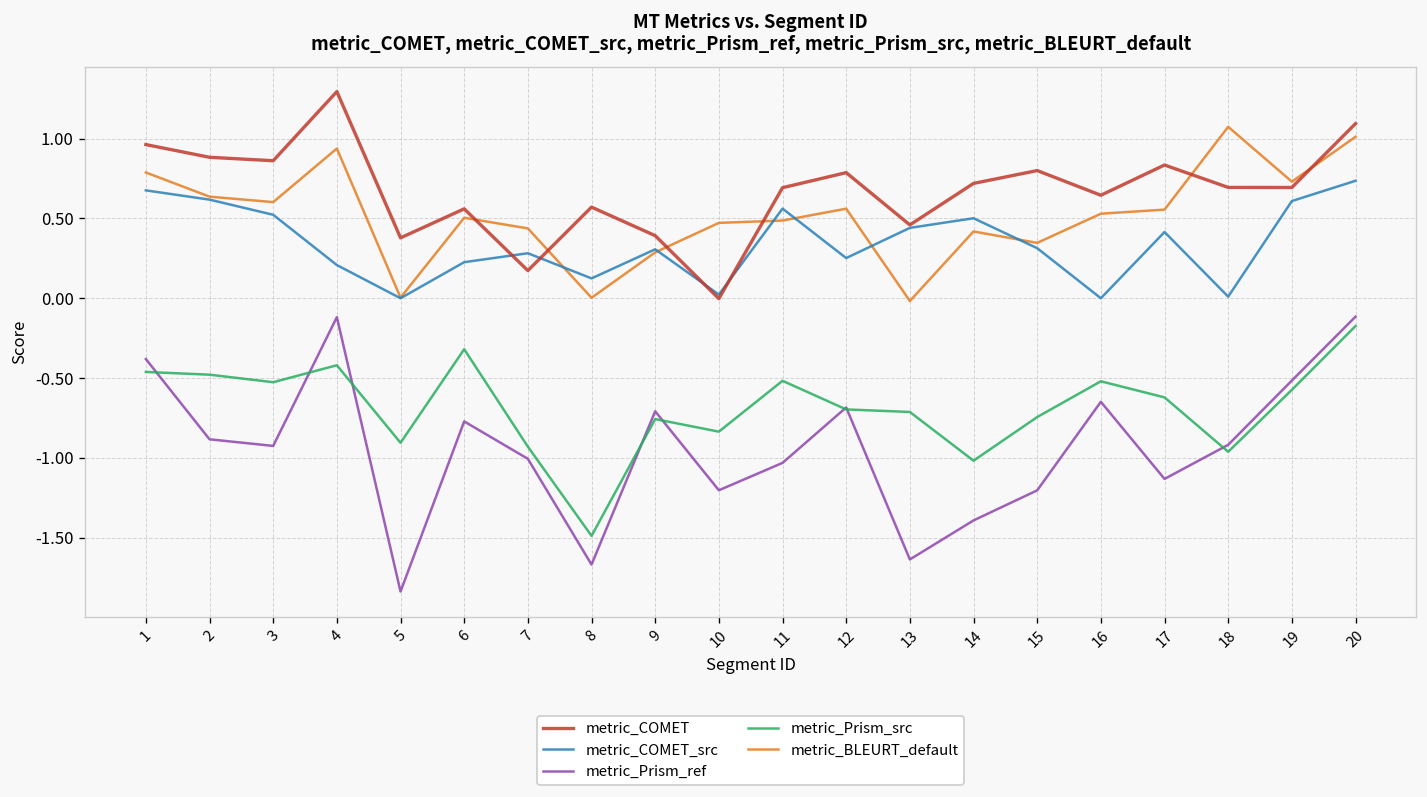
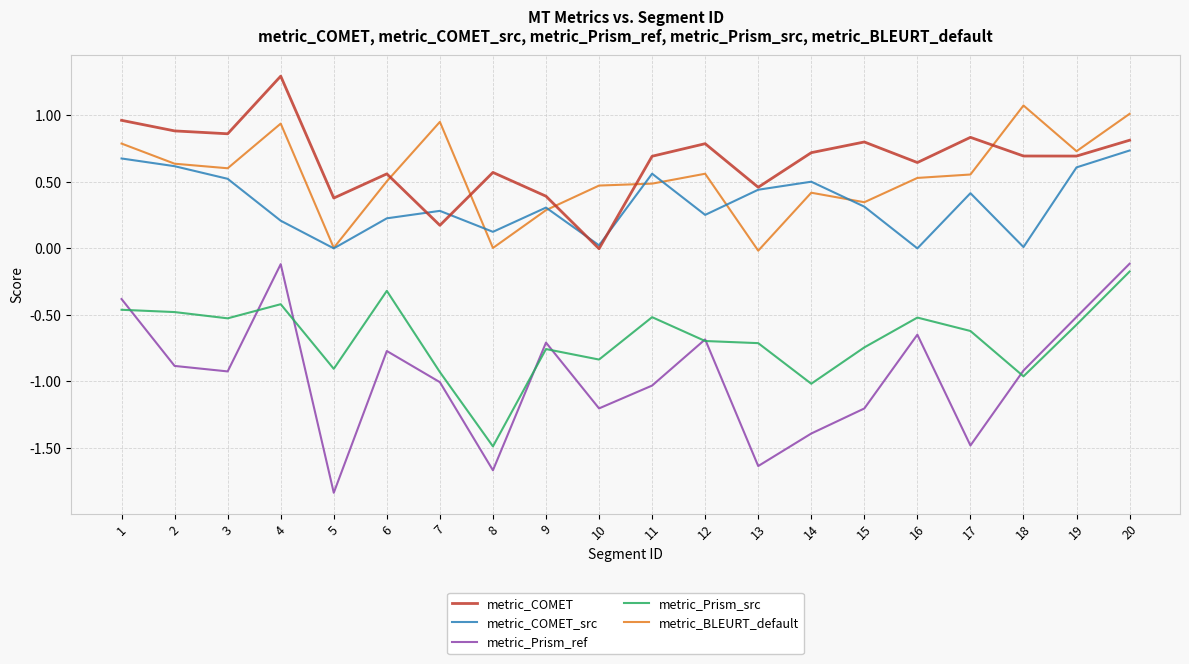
metric_BLEURT_default, 7: 0.44 -> 0.95
metric_Prism_ref, 17: -1.13 -> -1.48
metric_COMET, 20: 1.09 -> 0.81
